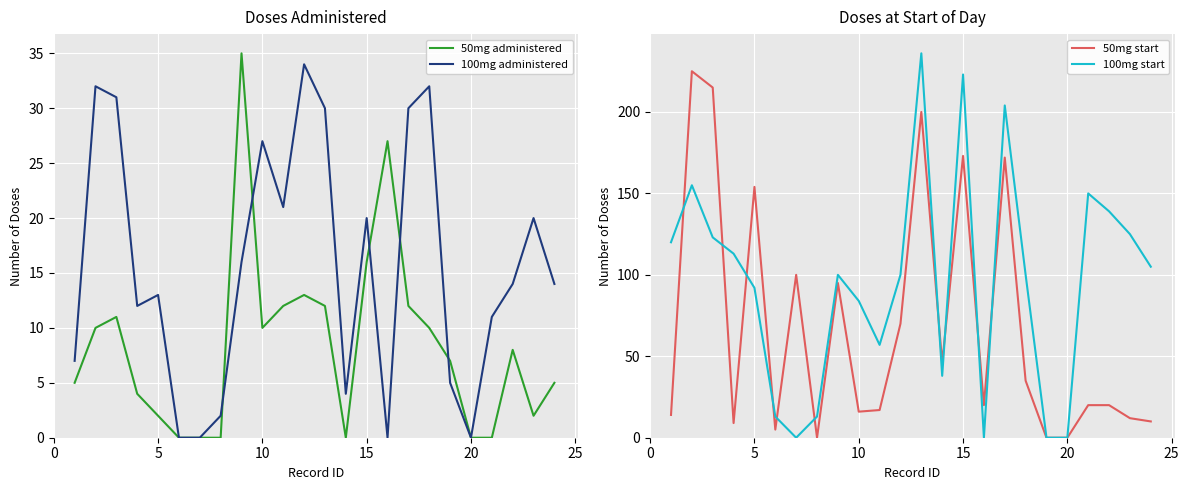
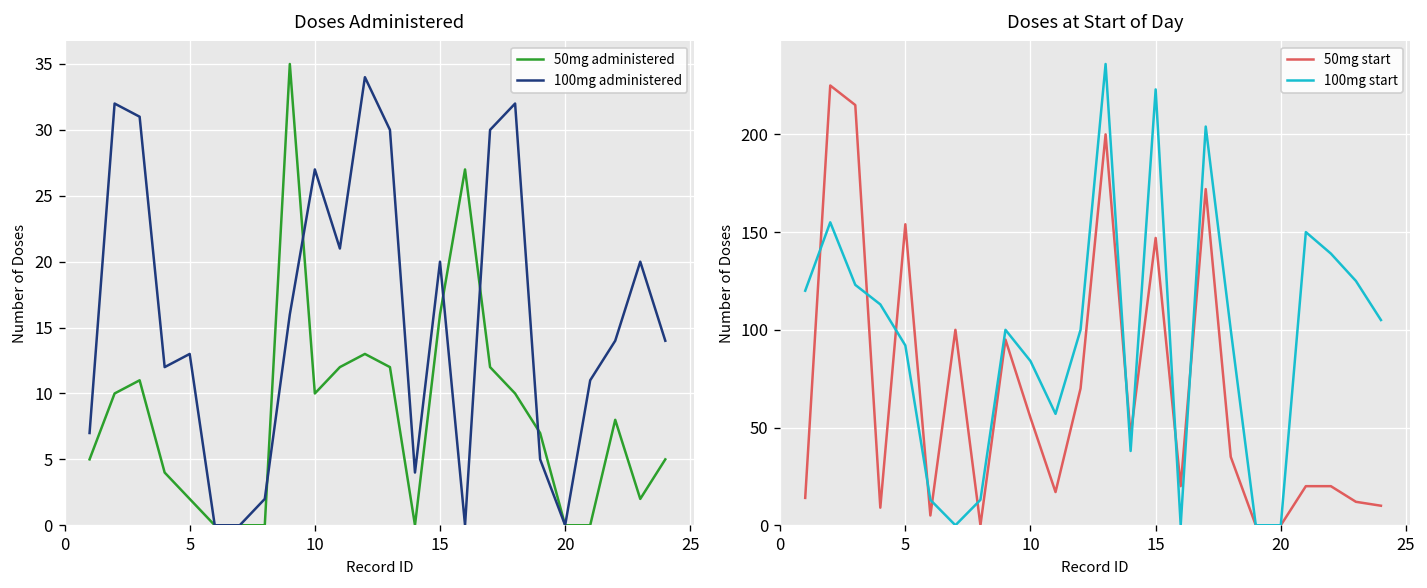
Doses at Start of Day, 50mg start, 10: 16 -> 55
Doses at Start of Day, 50mg start, 15: 173 -> 147
